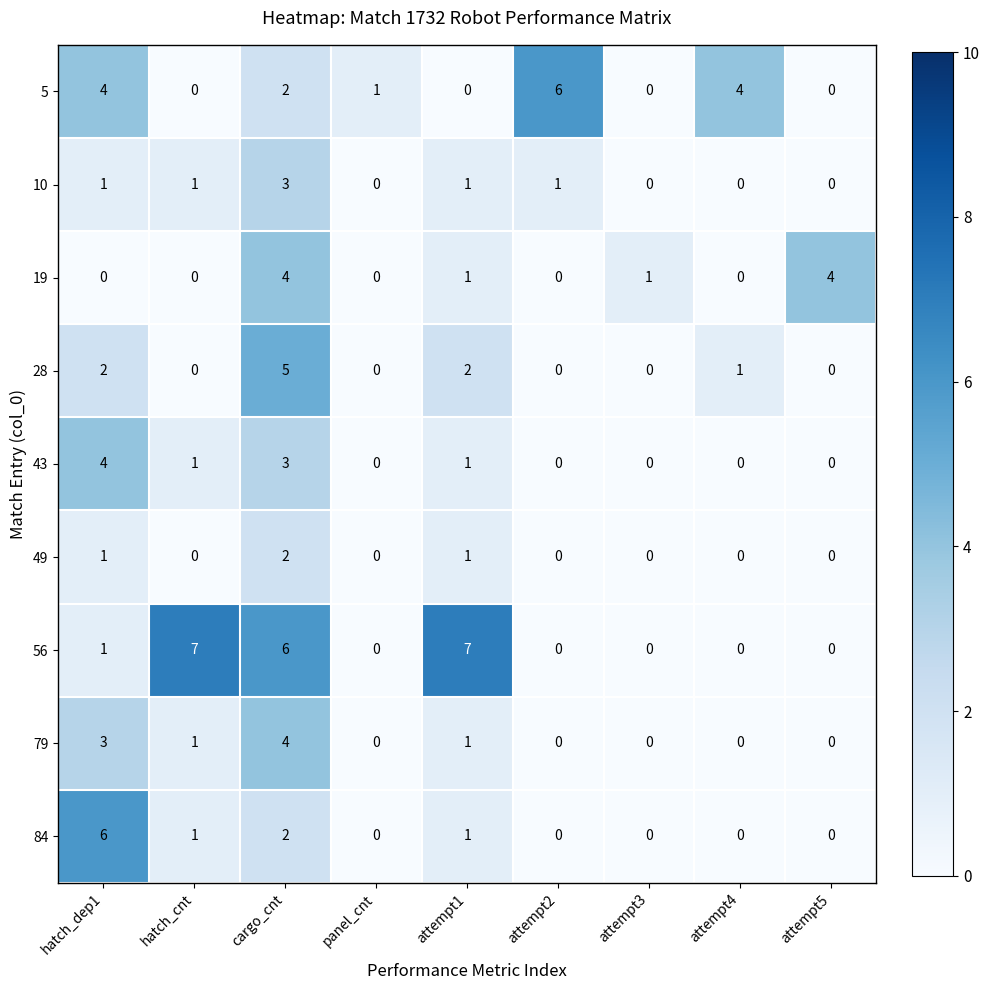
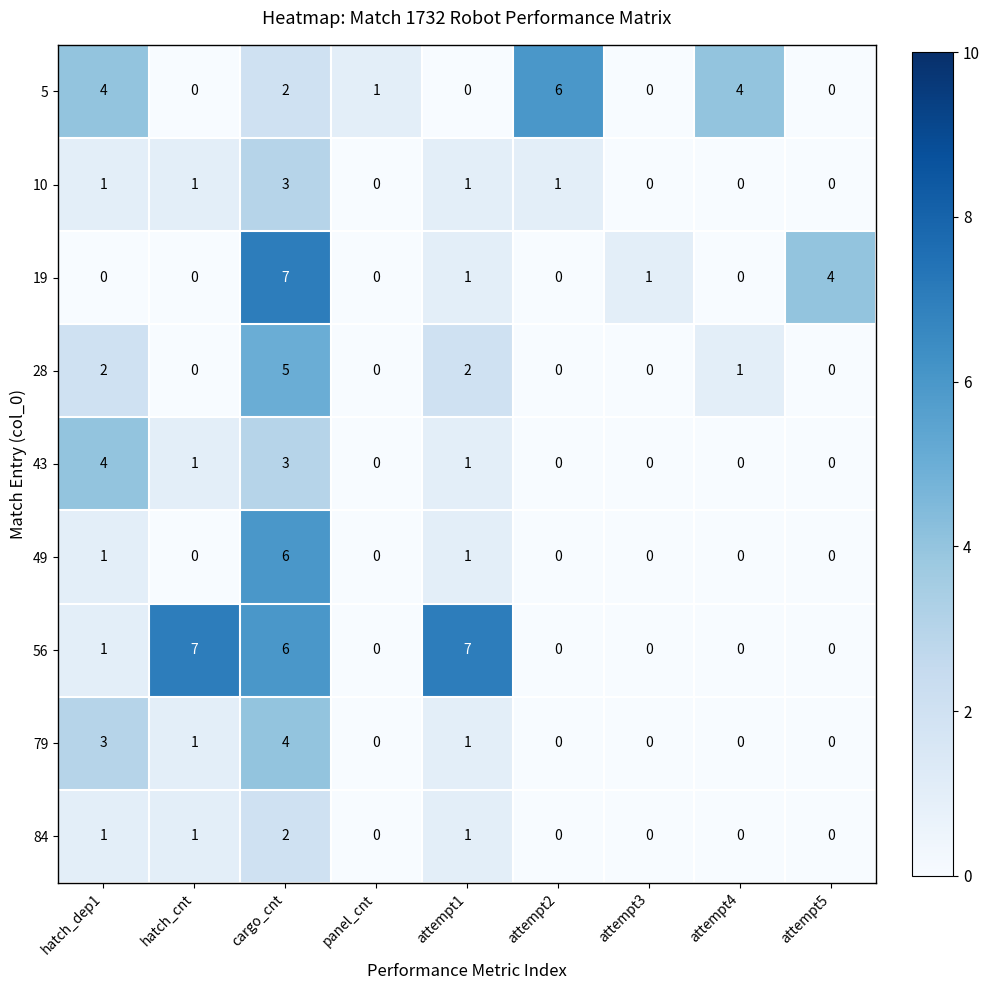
19, cargo_cnt: 4 -> 7
49, cargo_cnt: 2 -> 6
84, hatch_dep1: 6 -> 1
